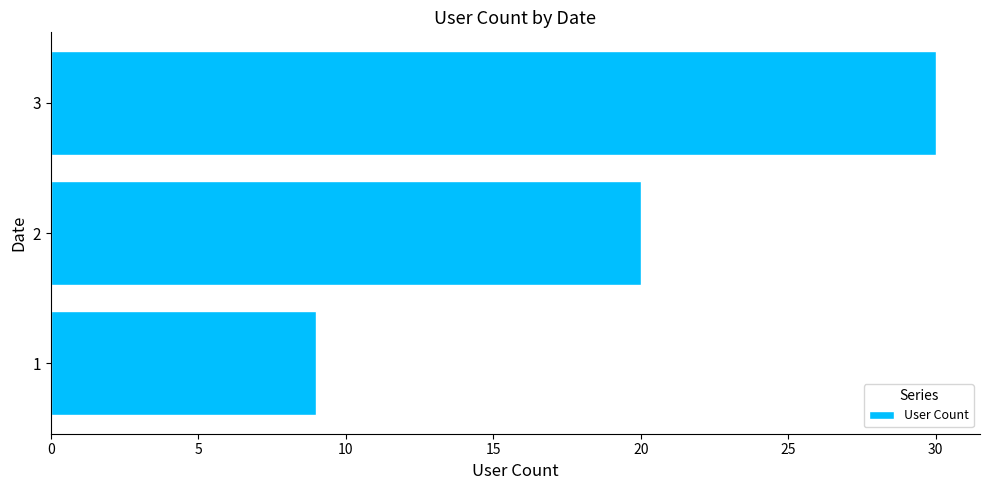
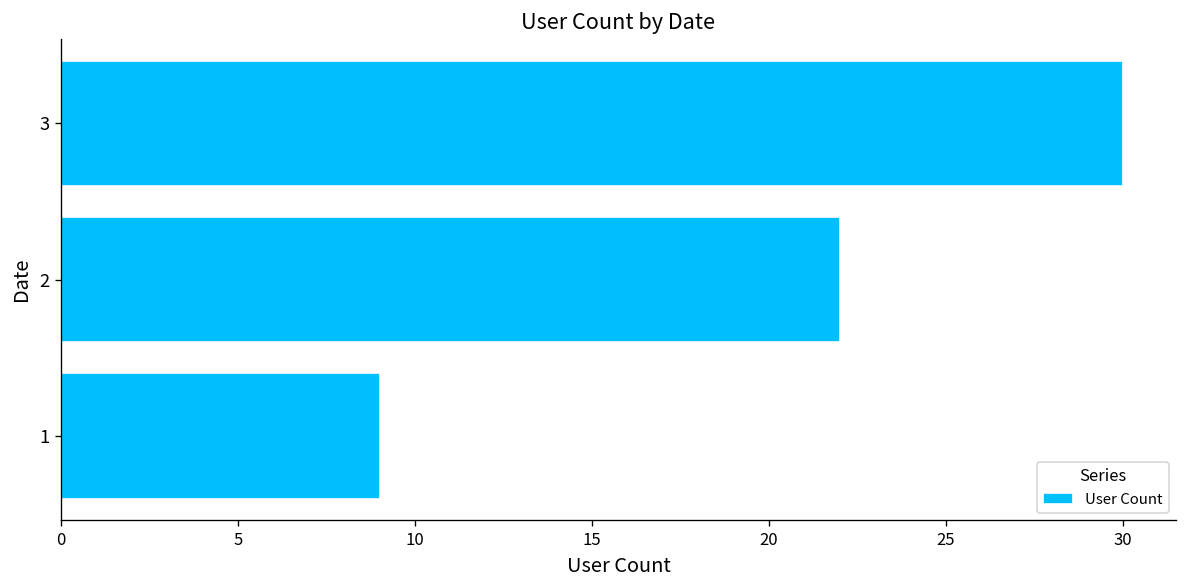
2: 20 -> 22
